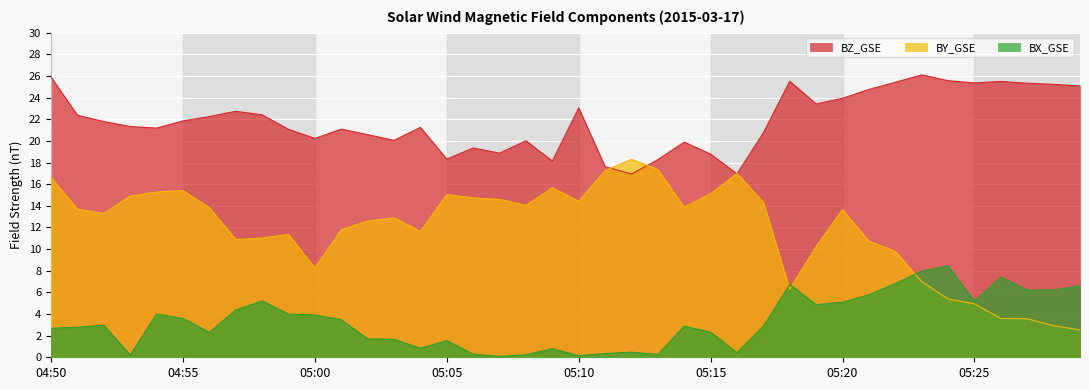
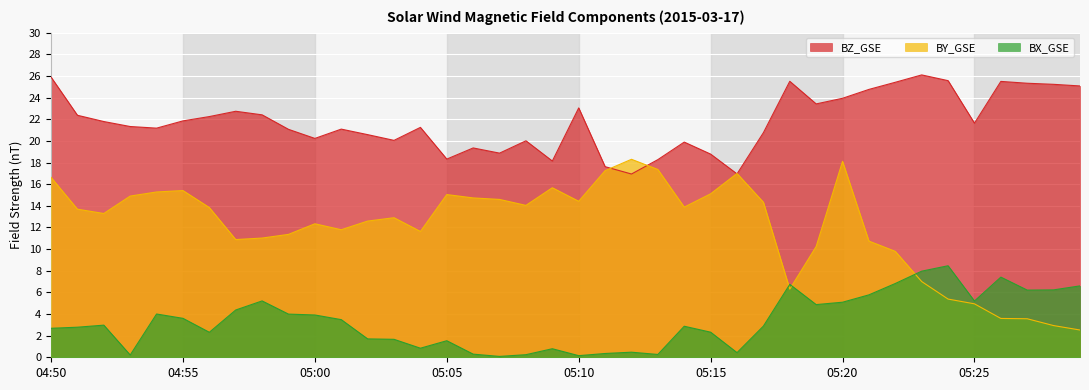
BY_GSE, 05:00: 8.3 -> 12.3
BY_GSE, 05:20: 13.7 -> 18.1
BZ_GSE, 05:25: 25.4 -> 21.6
